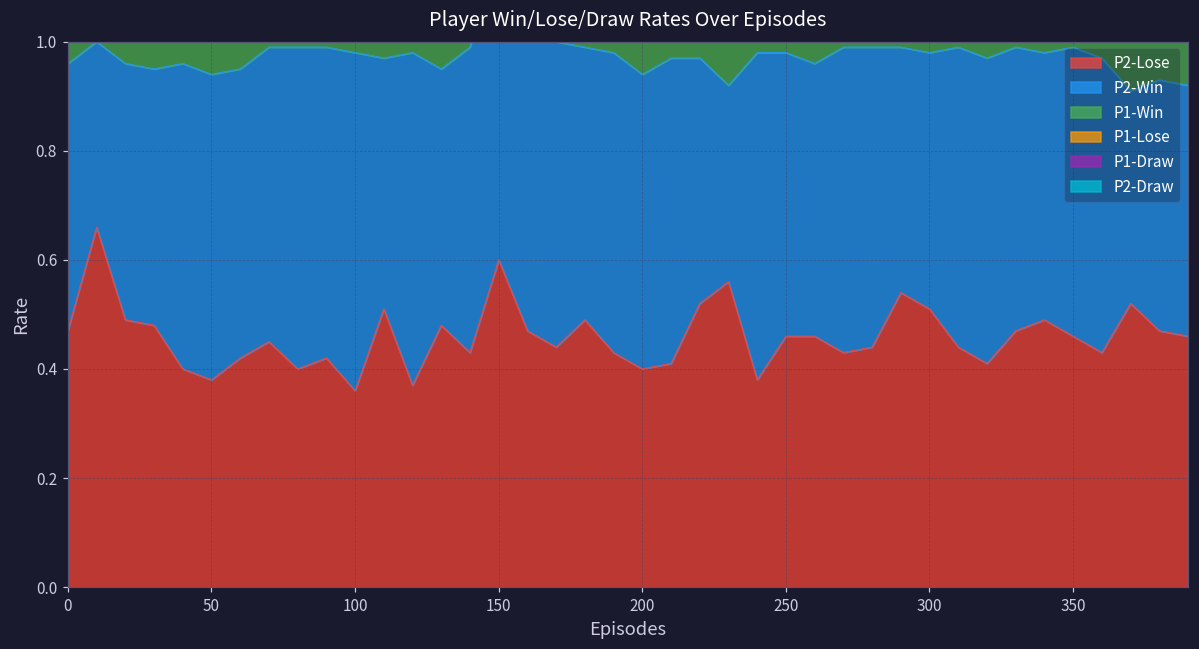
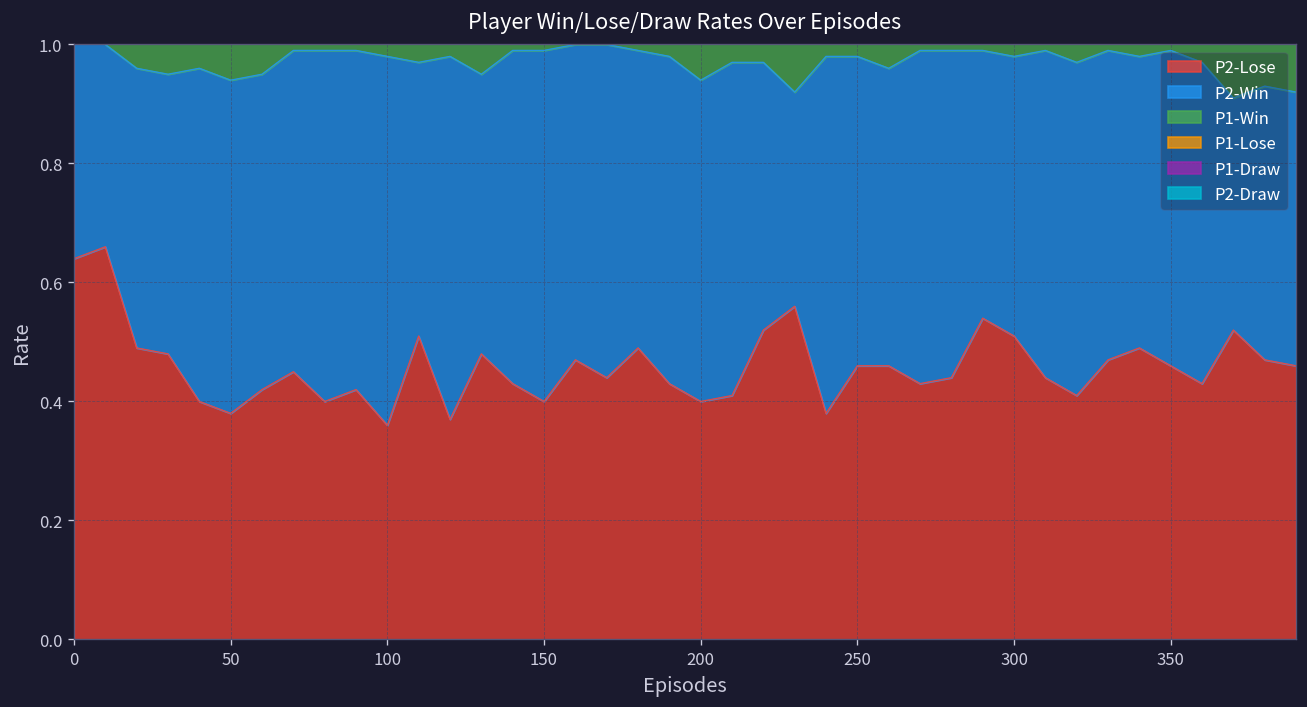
P2-Lose, 0: 0.47 -> 0.64
P2-Lose, 150: 0.6 -> 0.4
